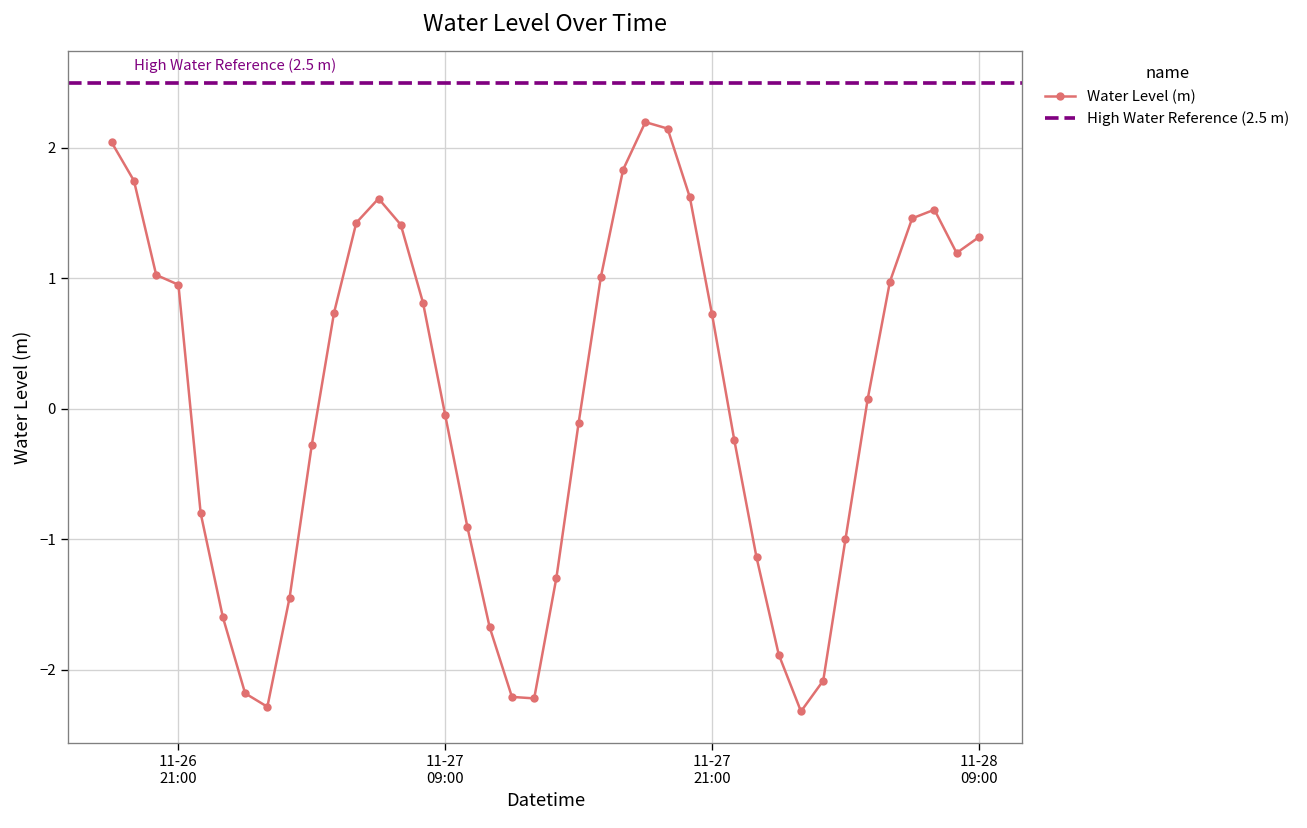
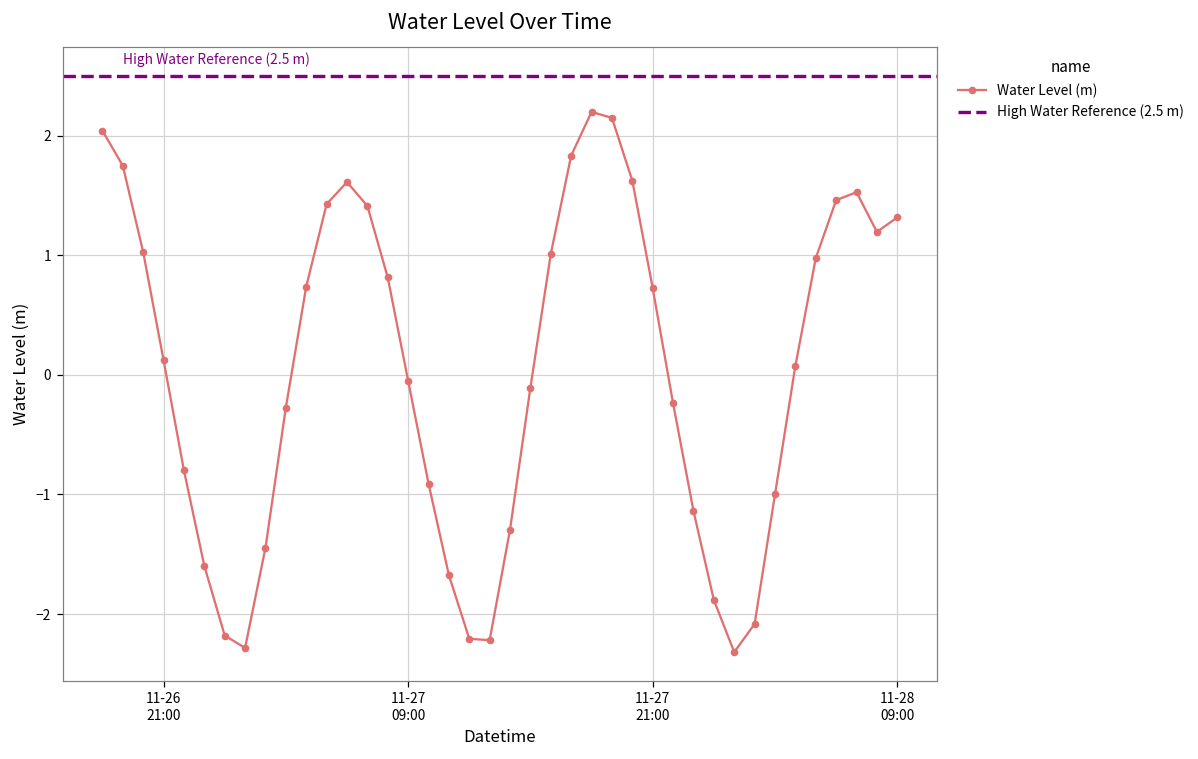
11-26 21:00: 0.95 -> 0.12
